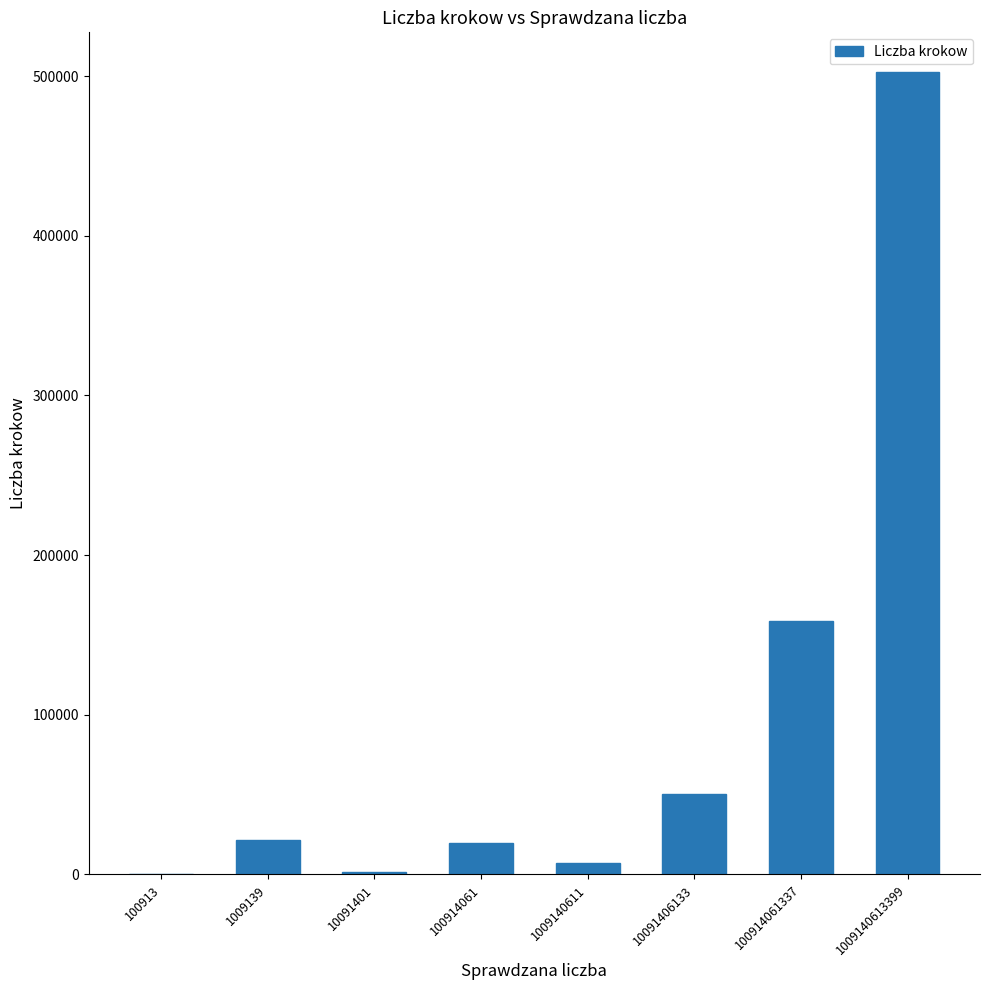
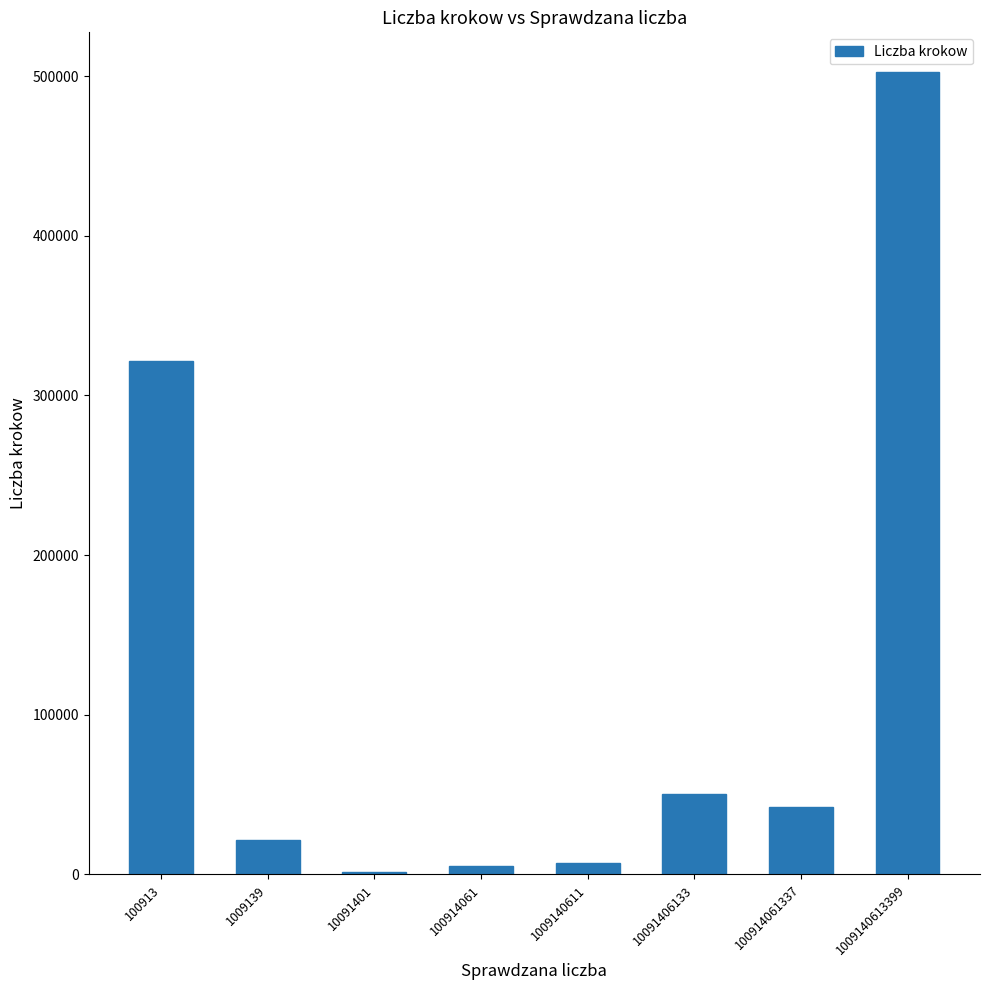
100913: 0 -> 322000
100914061: 20000 -> 5000
100914061337: 159000 -> 42000
